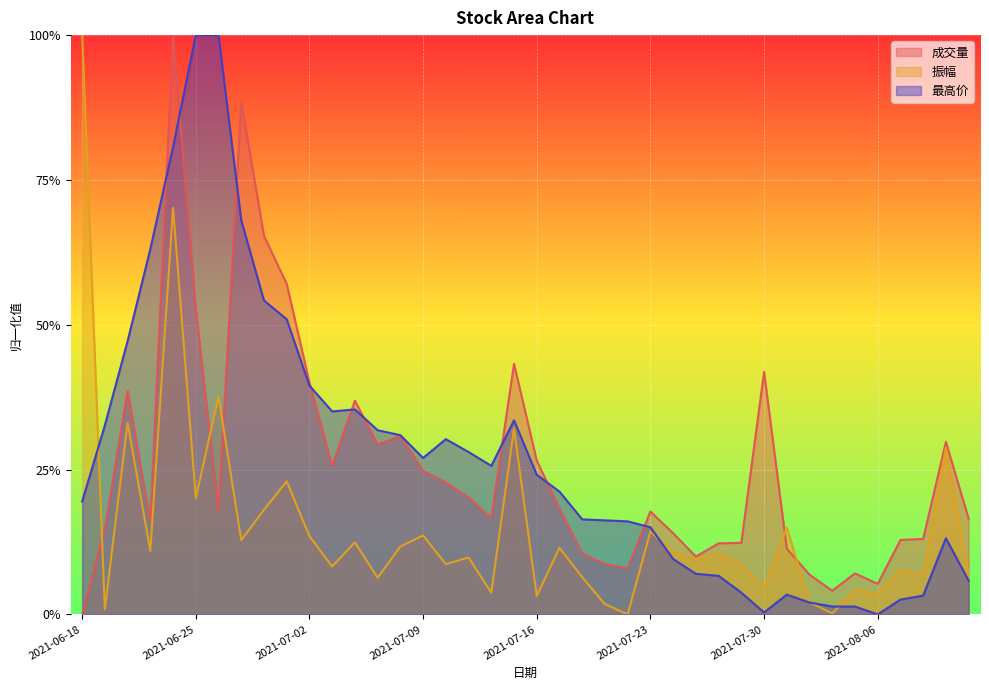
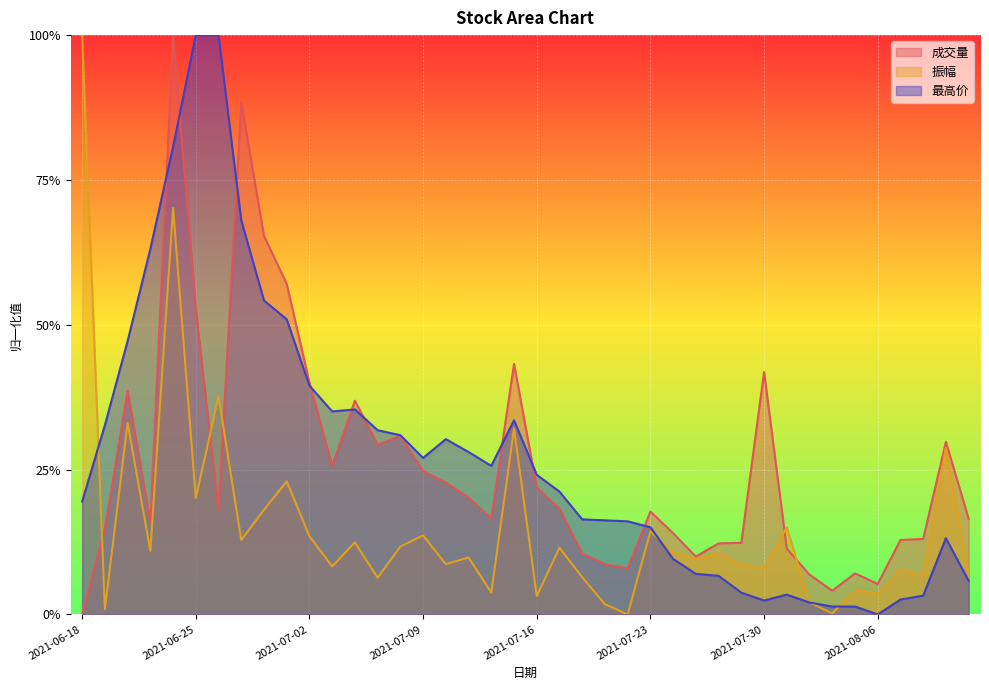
成交量, 2021-07-16: 27% -> 22%
振幅, 2021-07-30: 5% -> 8%
最高价, 2021-07-30: 0% -> 2%
